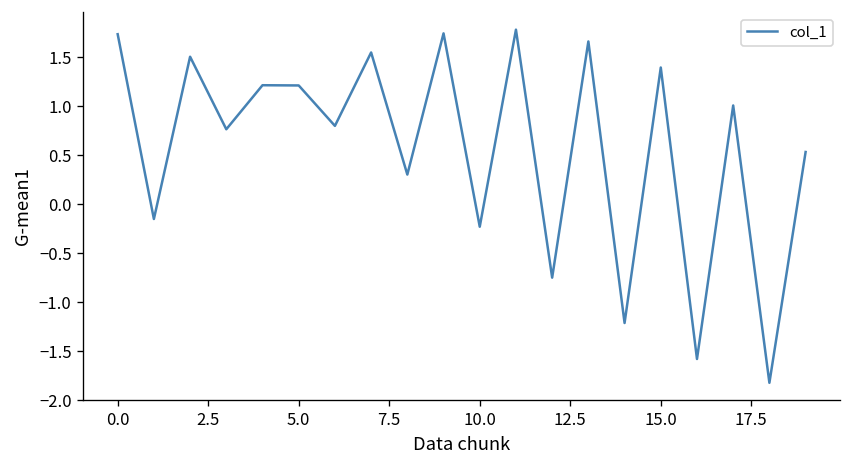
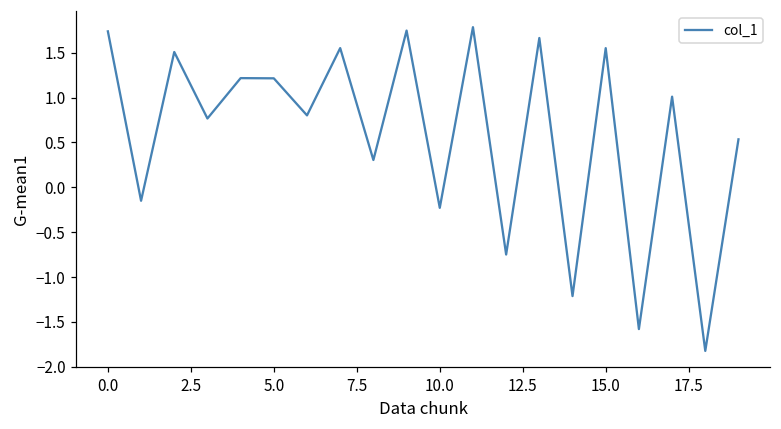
15.0: 1.4 -> 1.6
